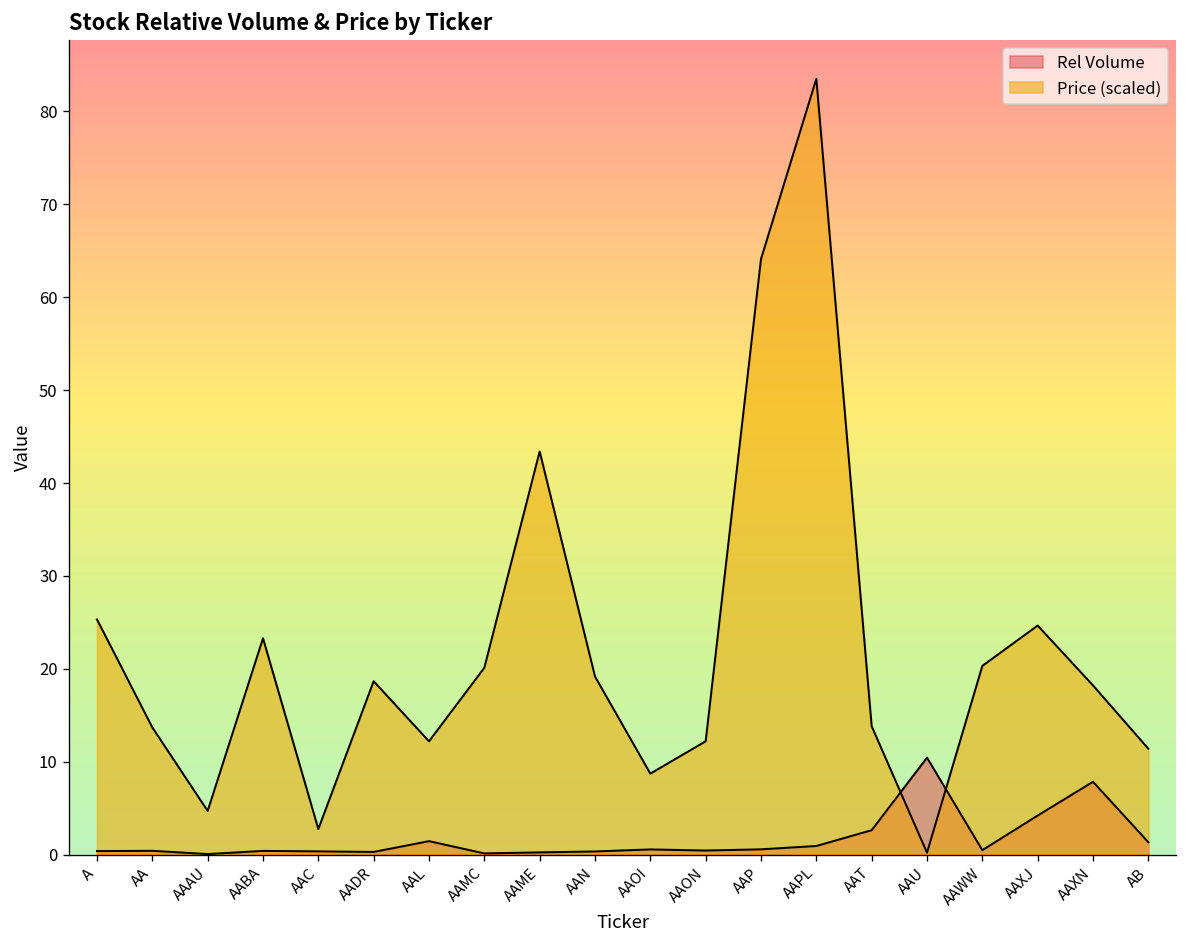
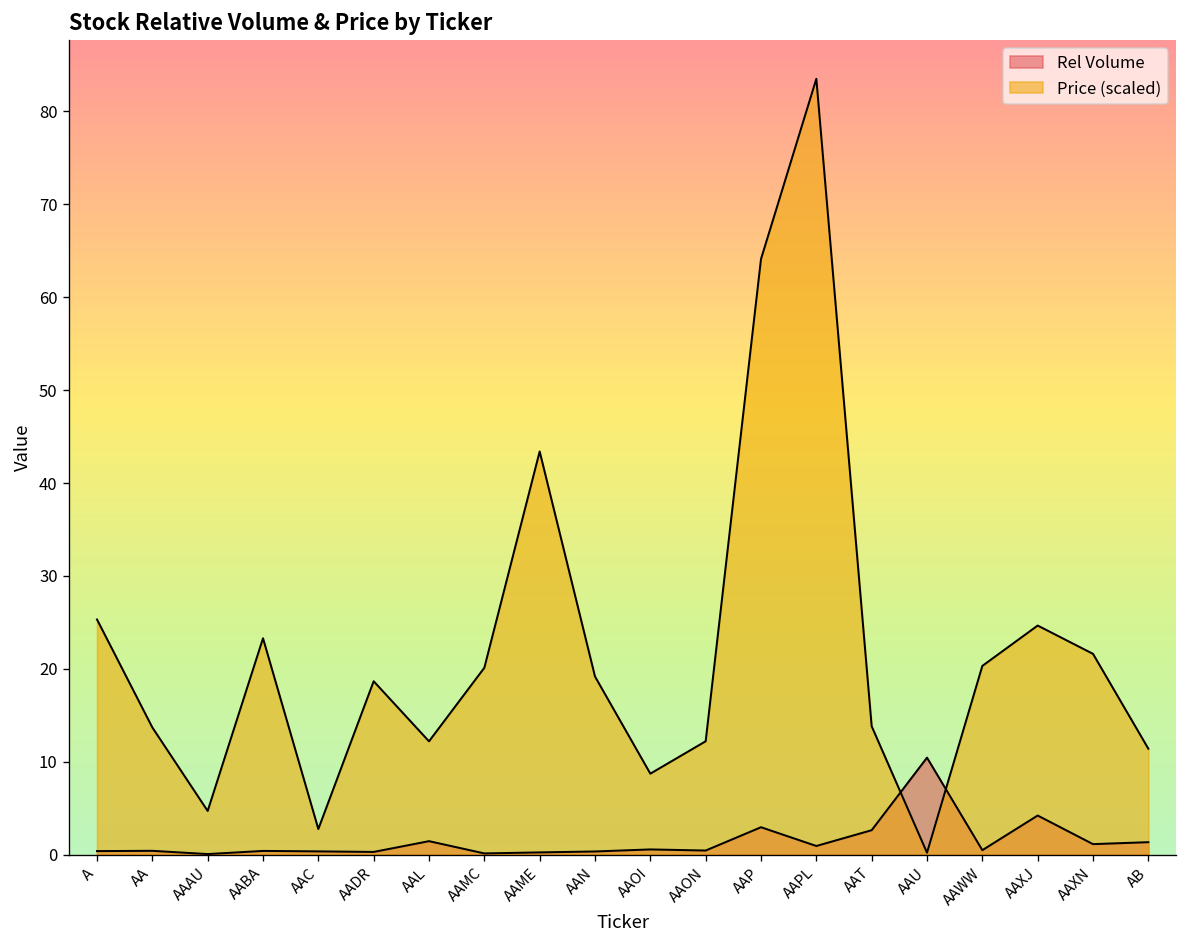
Rel Volume, AAP: 1 -> 3
Rel Volume, AAXN: 8 -> 1
Price (scaled), AAXN: 18 -> 22
